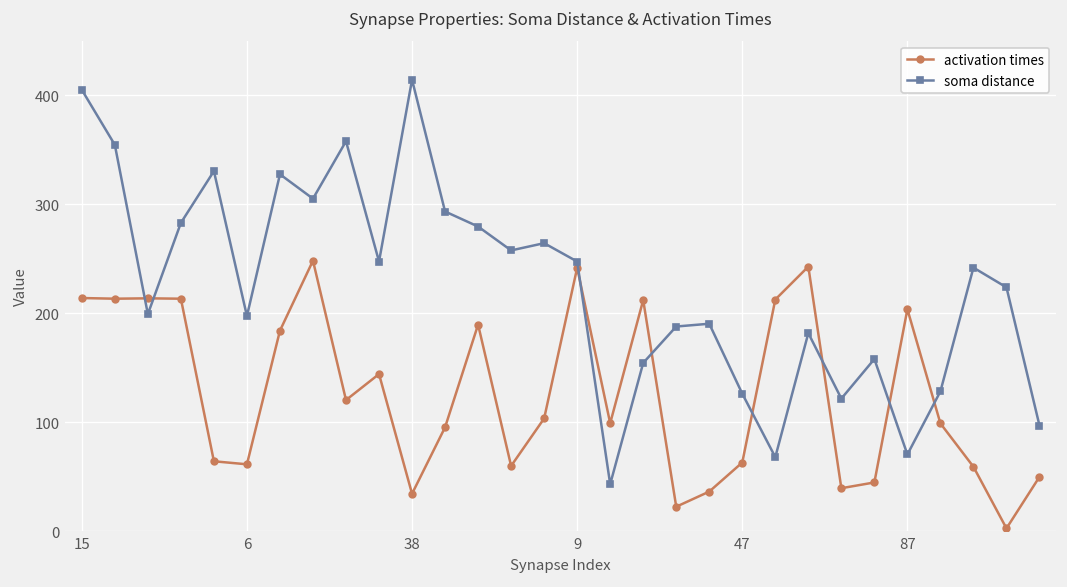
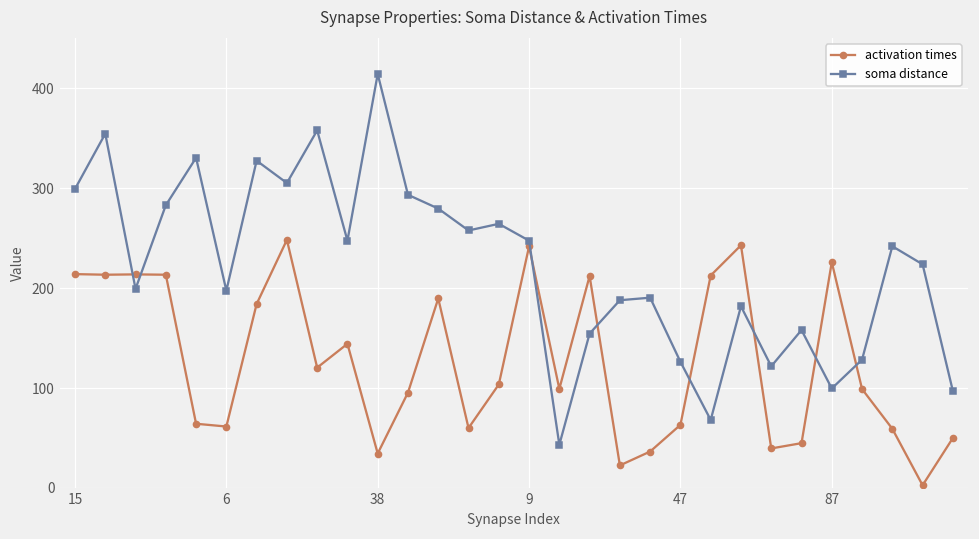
soma distance, 15: 410 -> 300
activation times, 87: 200 -> 230
soma distance, 87: 70 -> 100
